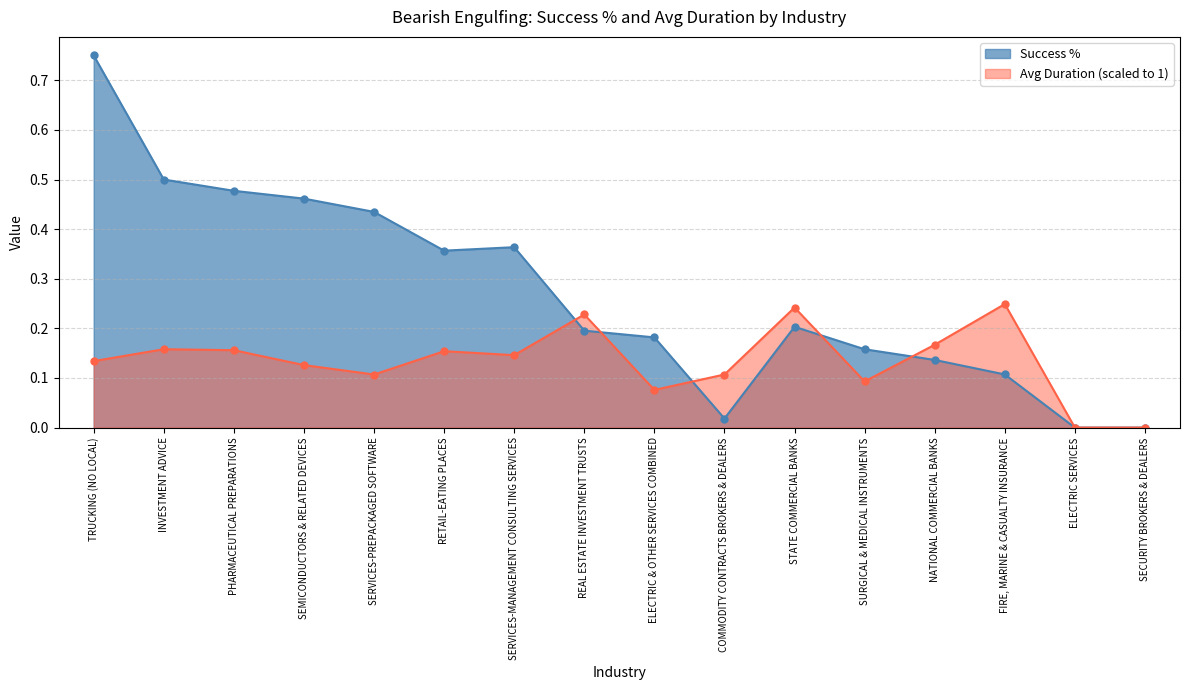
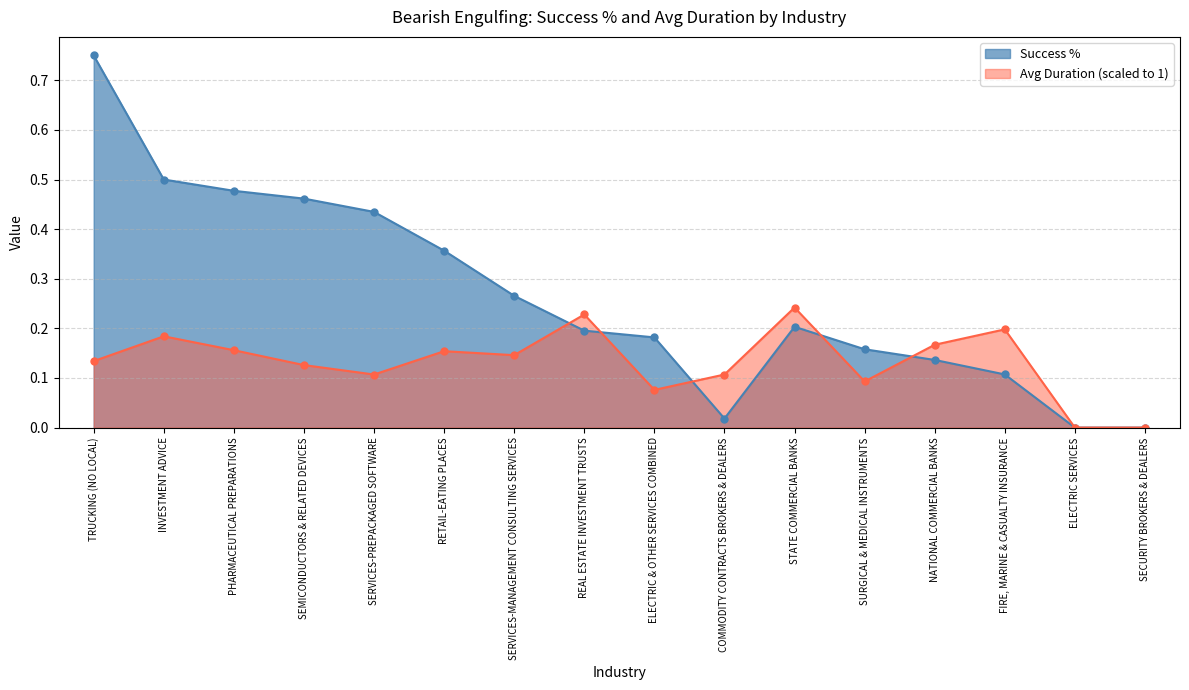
Avg Duration (scaled to 1), INVESTMENT ADVICE: 0.16 -> 0.18
Success %, SERVICES-MANAGEMENT CONSULTING SERVICES: 0.36 -> 0.27
Avg Duration (scaled to 1), FIRE, MARINE & CASUALTY INSURANCE: 0.25 -> 0.20
